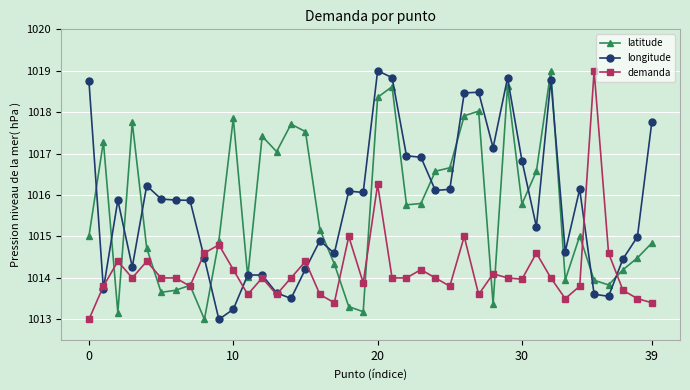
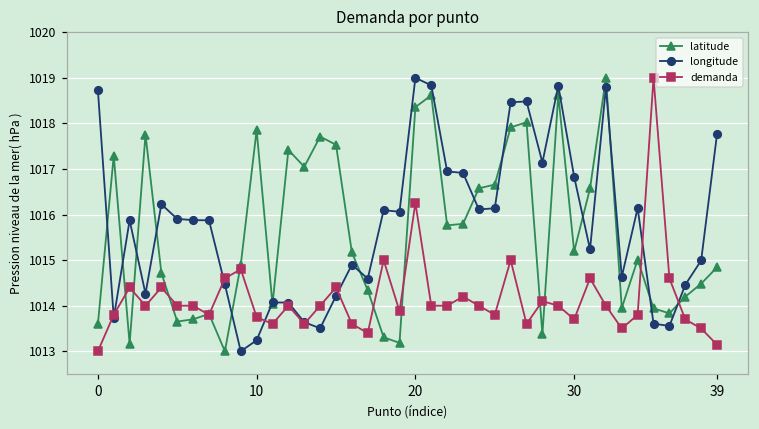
latitude, 0: 1015.0 -> 1013.6
demanda, 10: 1014.2 -> 1013.8
latitude, 30: 1015.8 -> 1015.2
demanda, 30: 1014.0 -> 1013.7
demanda, 39: 1013.4 -> 1013.1
